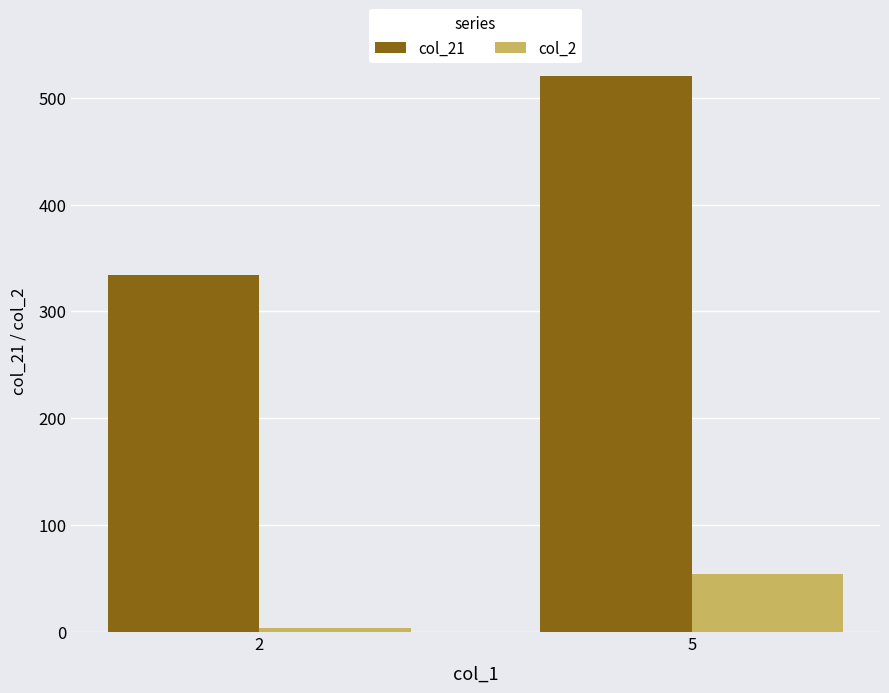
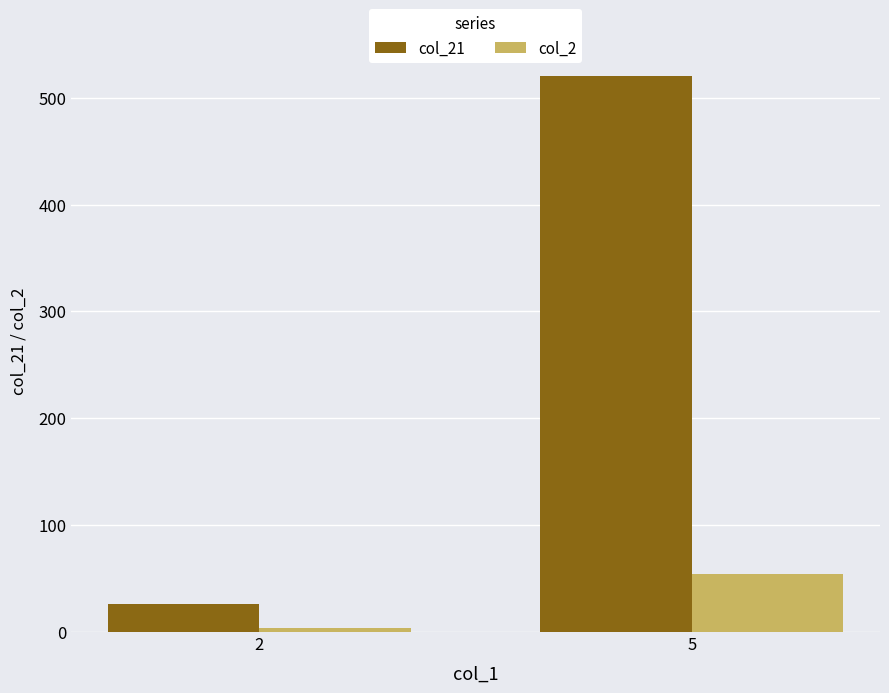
col_21, 2: 334 -> 26
